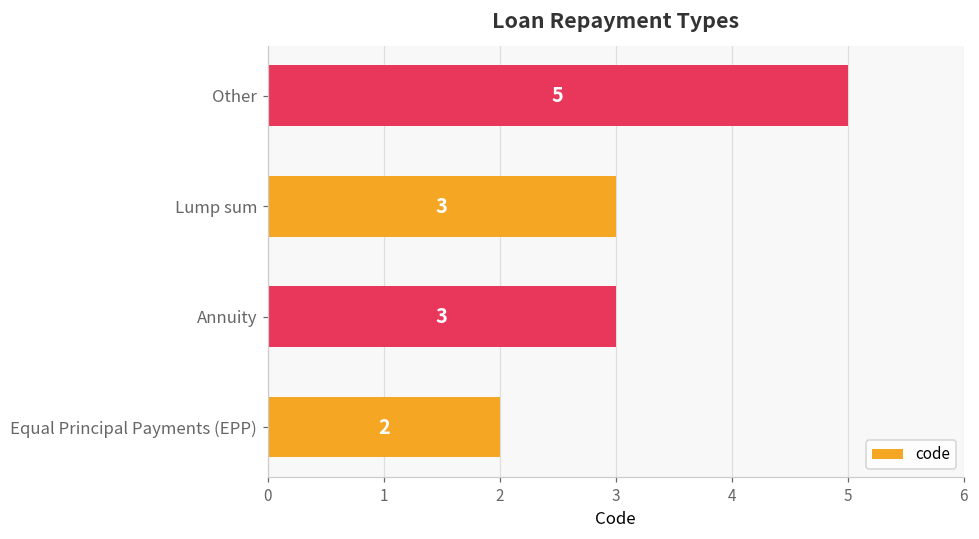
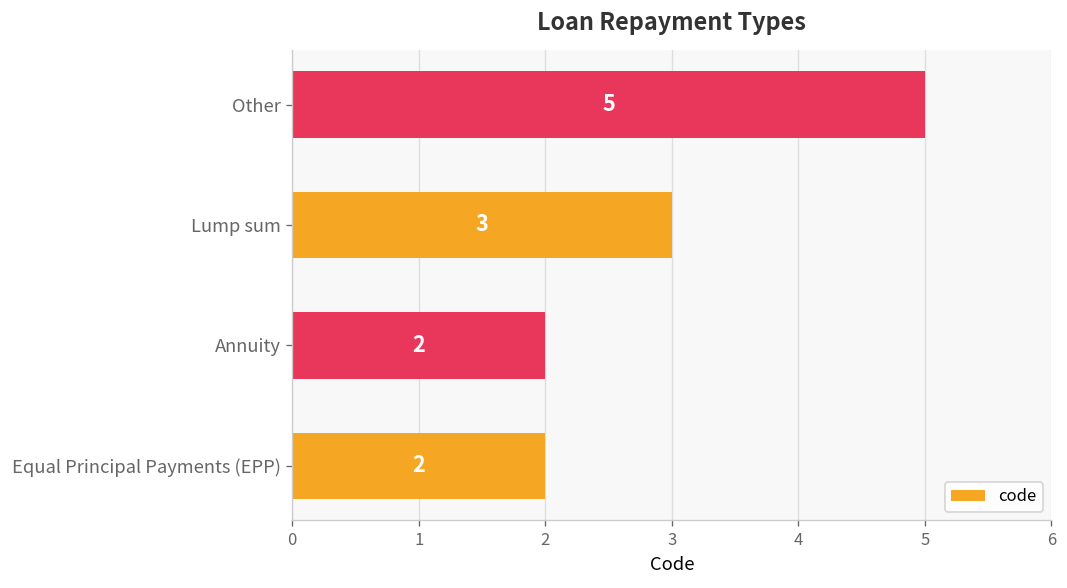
Annuity: 3 -> 2
